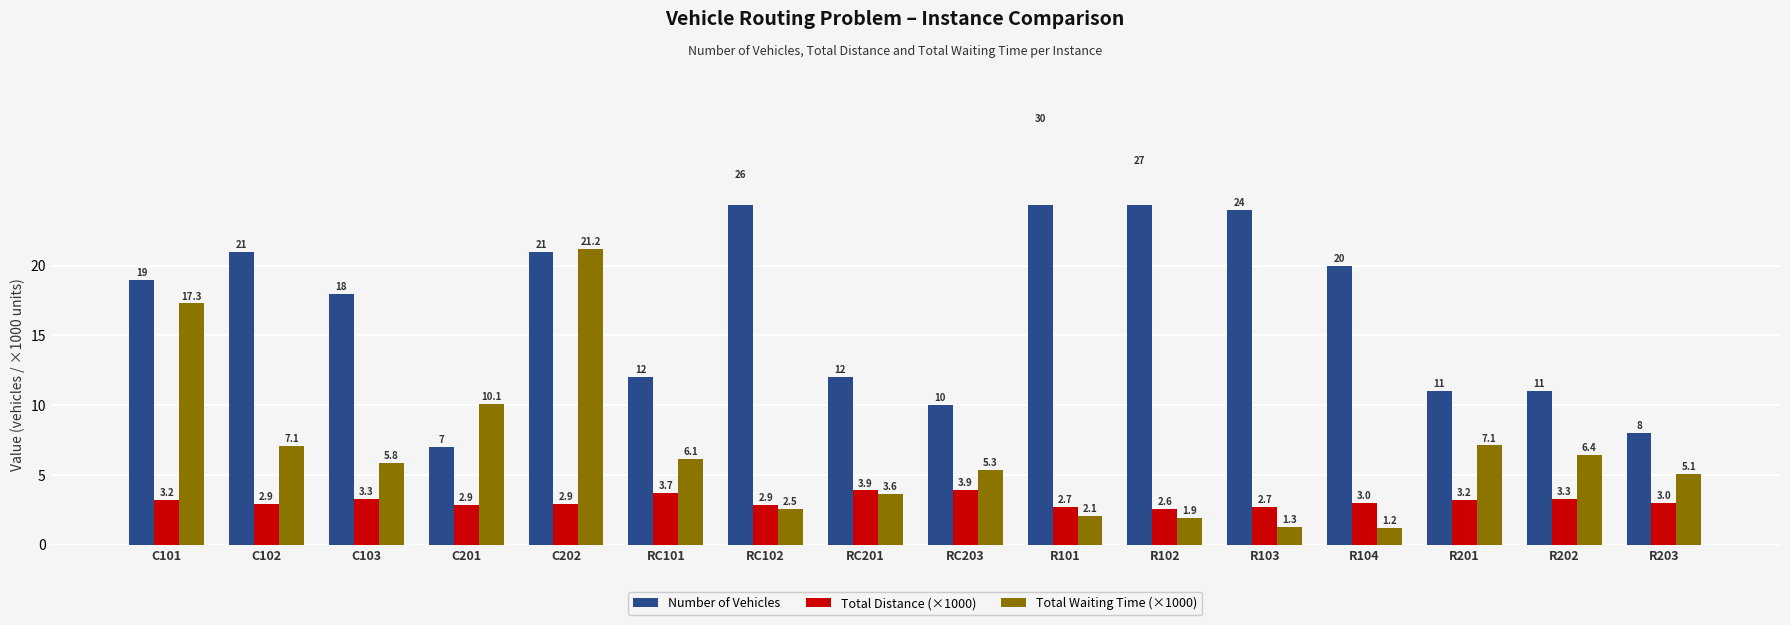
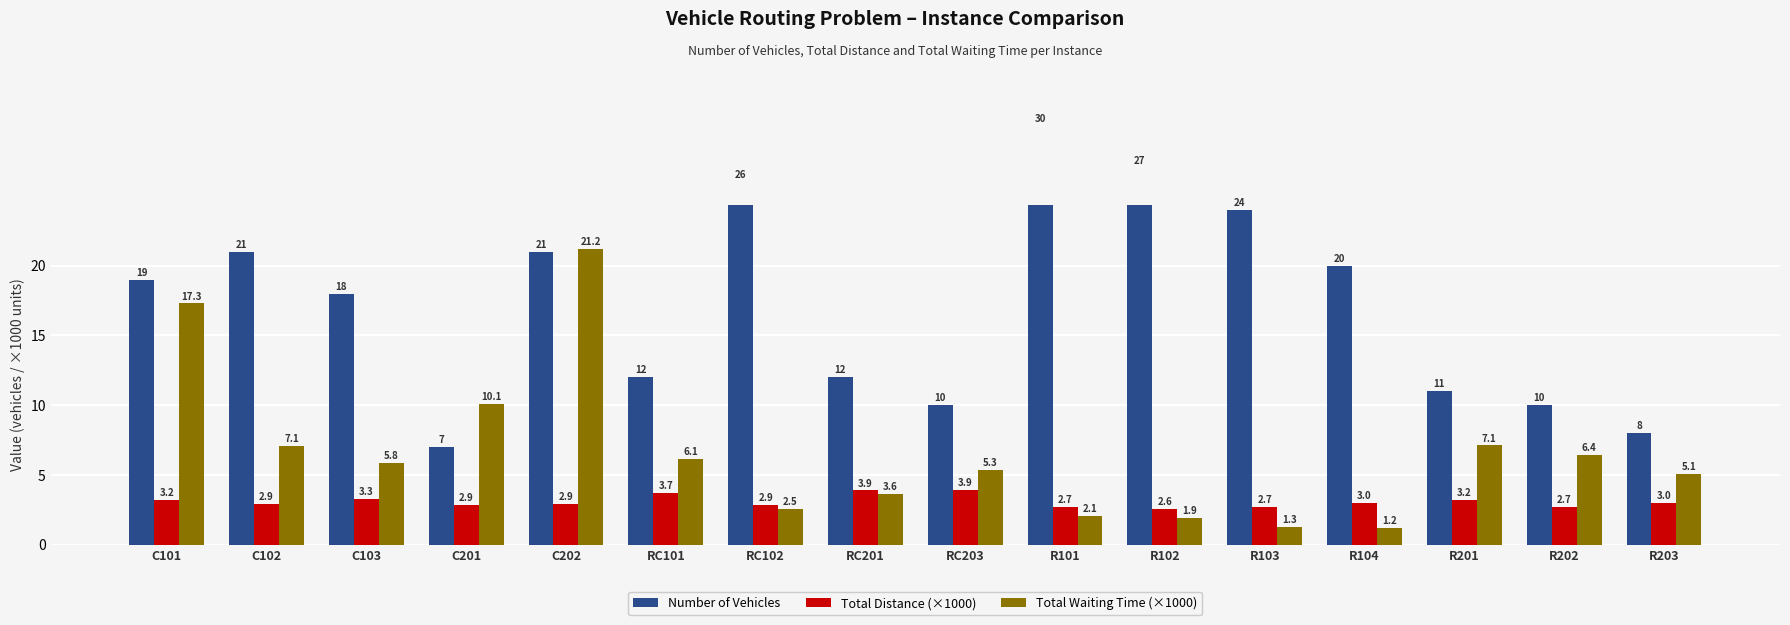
Number of Vehicles, R202: 11 -> 10
Total Distance (×1000), R202: 3.3 -> 2.7
